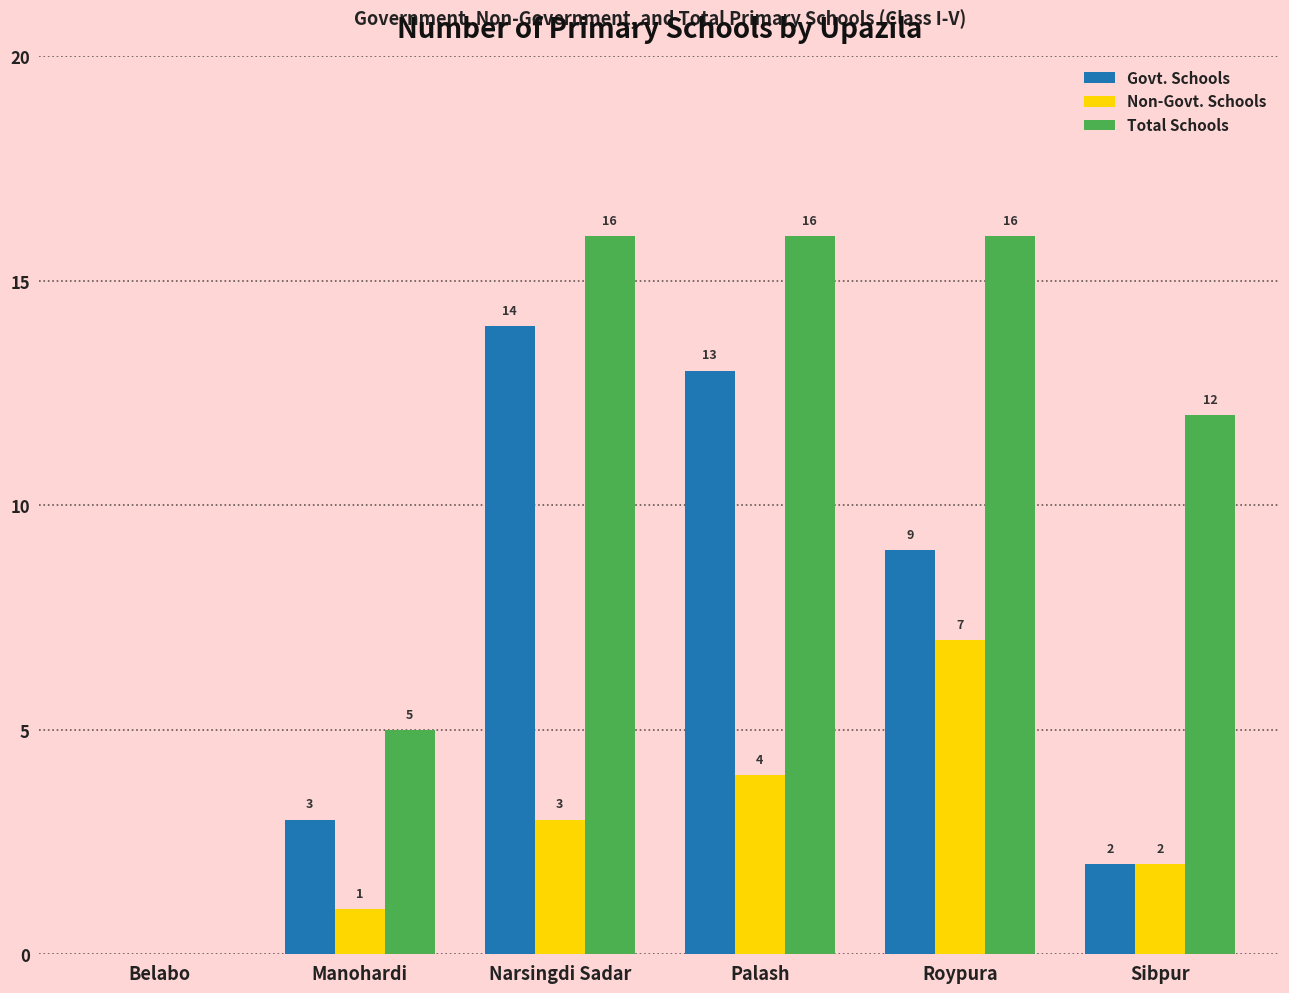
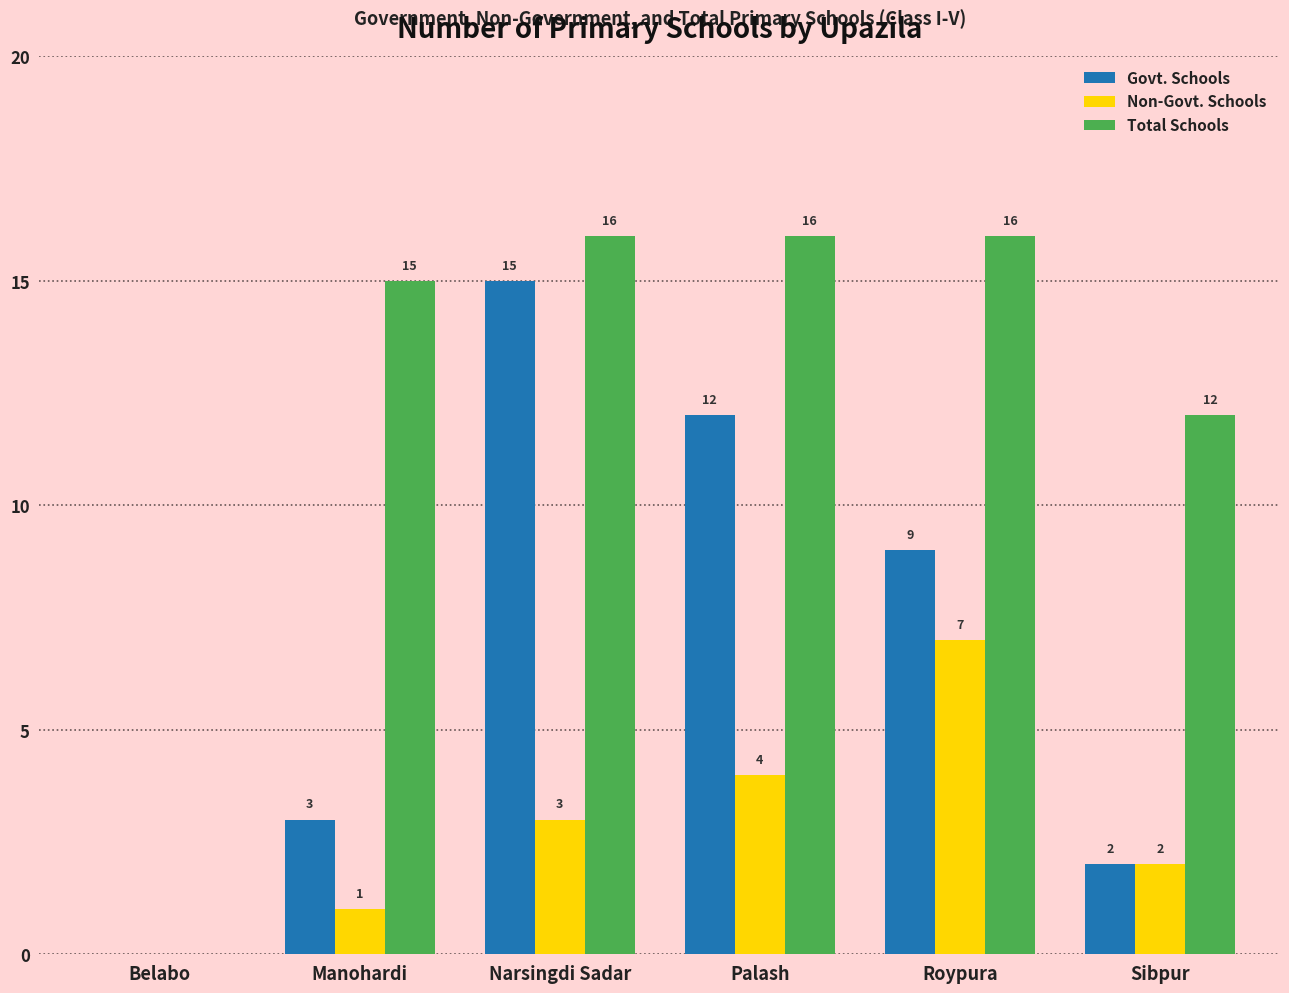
Total Schools, Manohardi: 5 -> 15
Govt. Schools, Narsingdi Sadar: 14 -> 15
Govt. Schools, Palash: 13 -> 12
